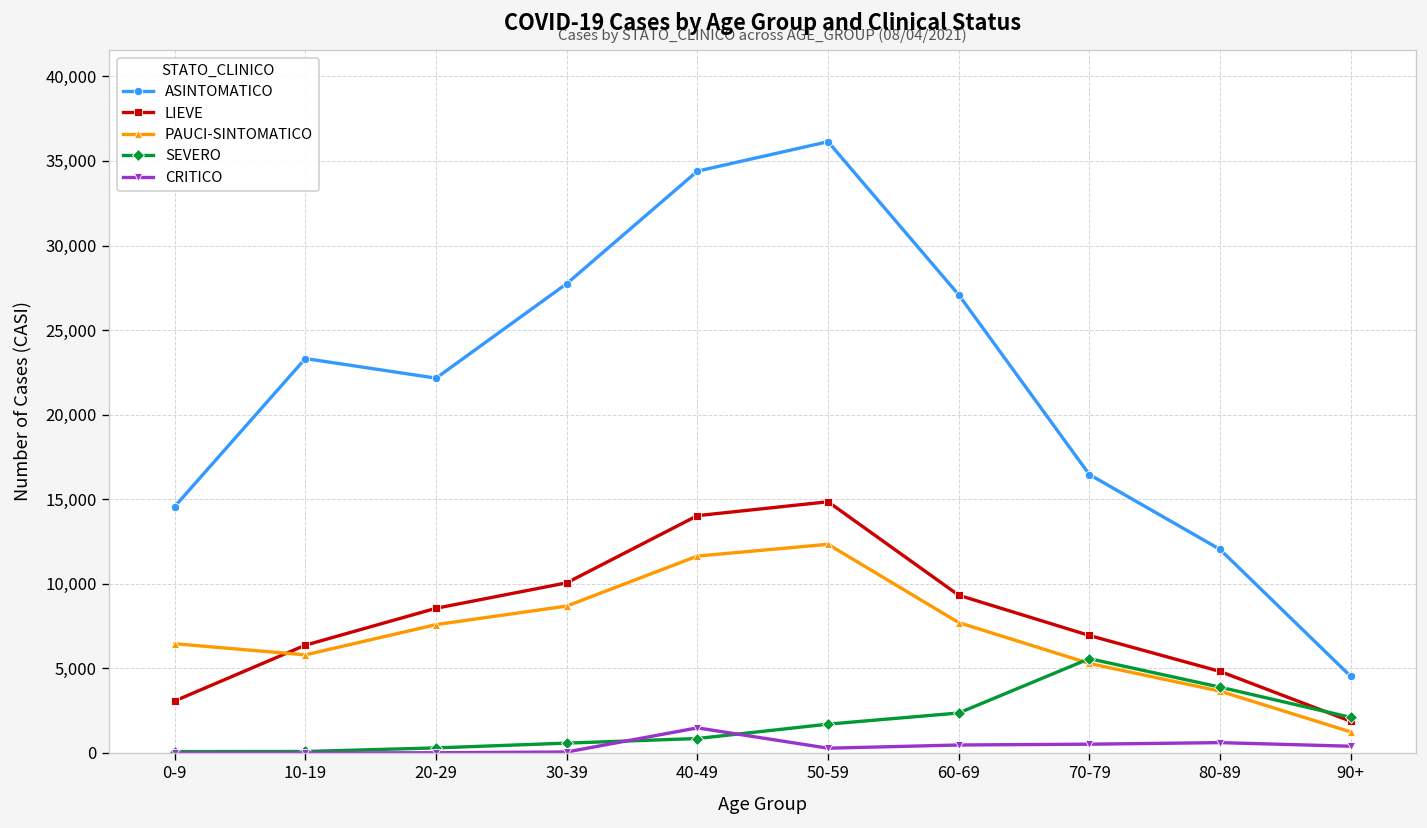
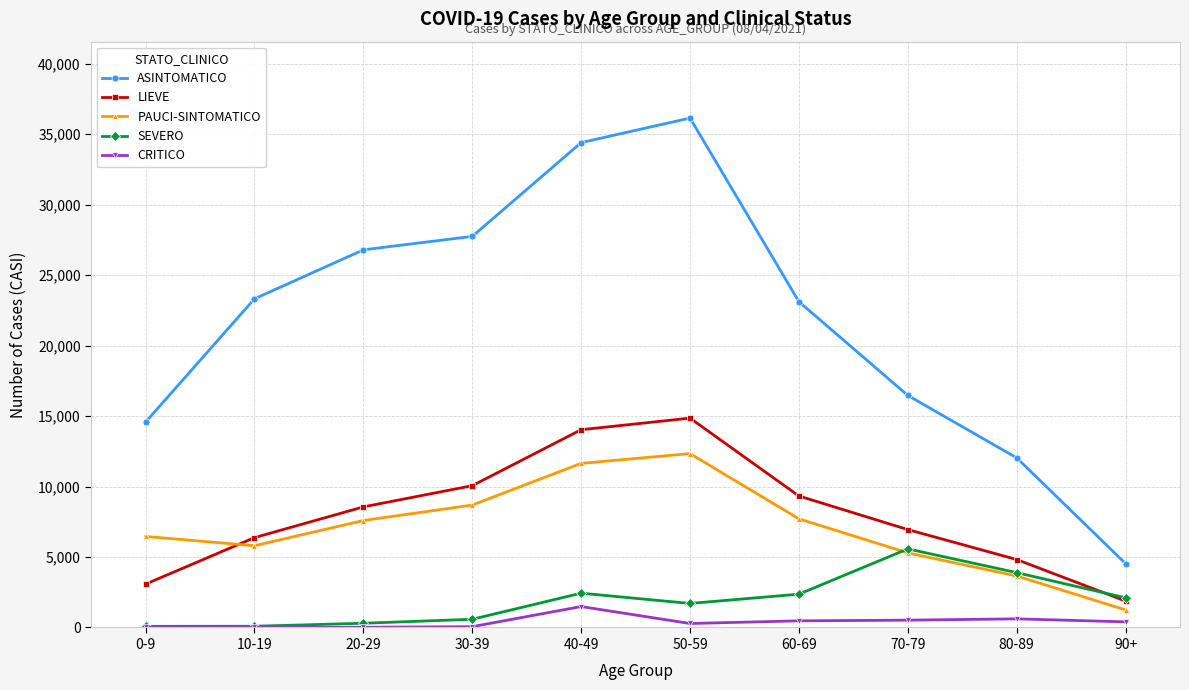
ASINTOMATICO, 20-29: 22,200 -> 26,800
SEVERO, 40-49: 900 -> 2,400
ASINTOMATICO, 60-69: 27,100 -> 23,100
